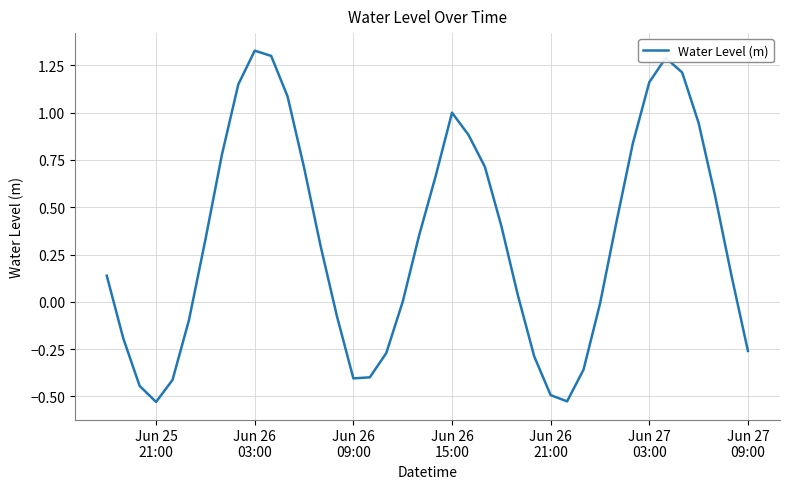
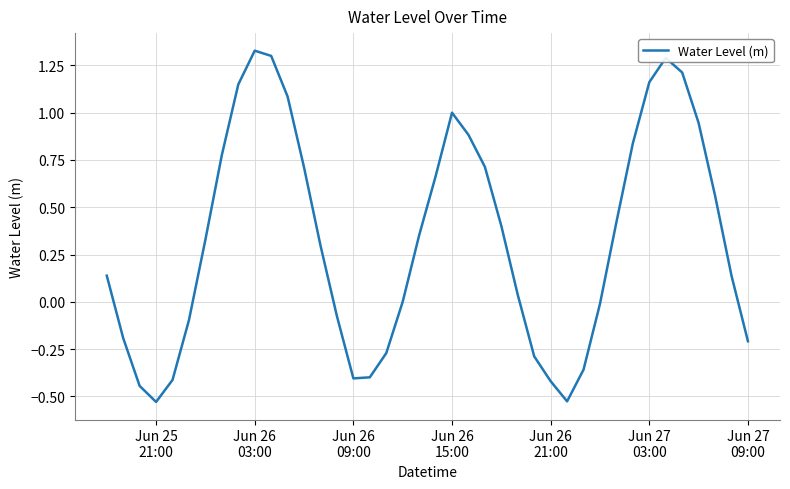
Jun 26 21:00: -0.49 -> -0.42
Jun 27 09:00: -0.26 -> -0.21
